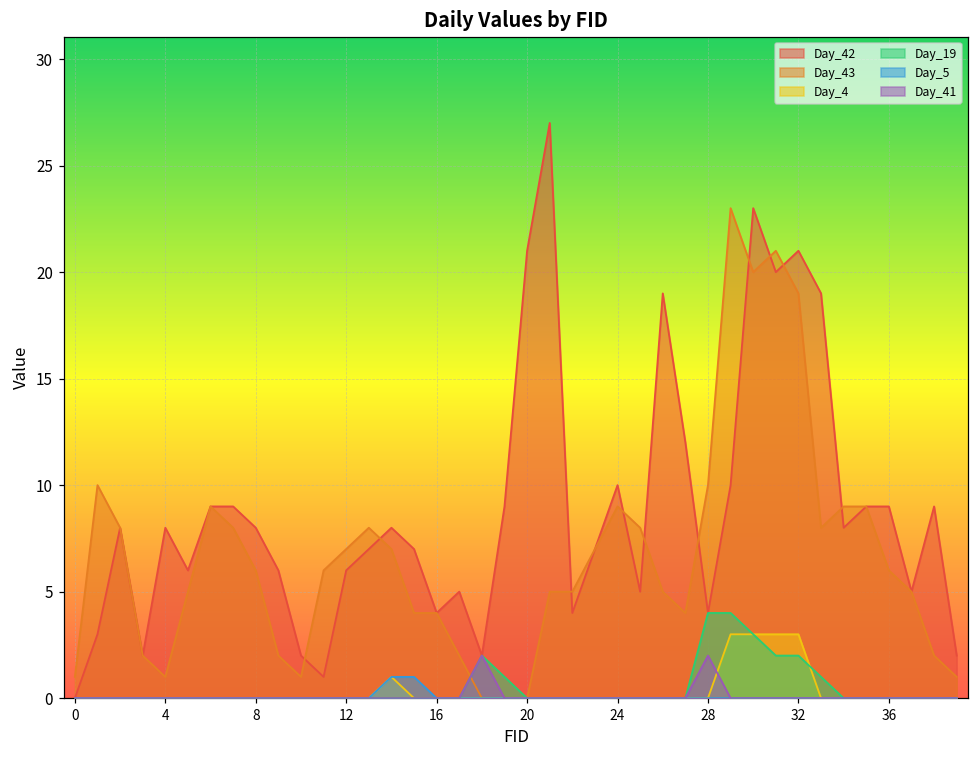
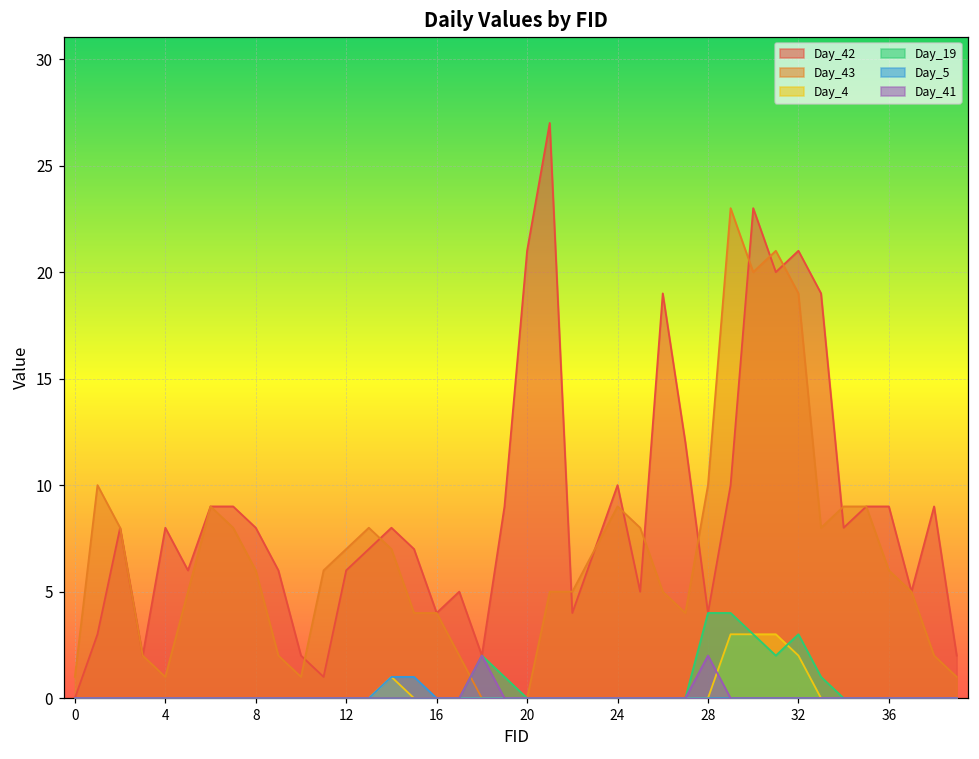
Day_4, 32: 3 -> 2
Day_19, 32: 2 -> 3
